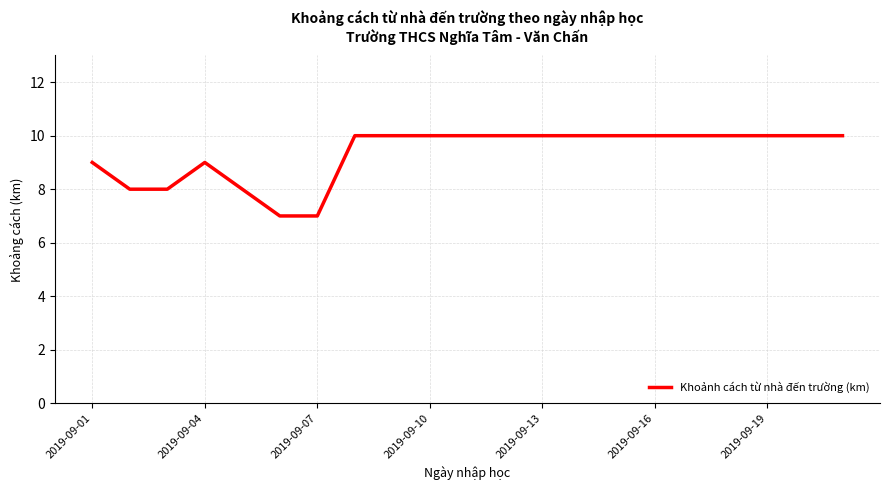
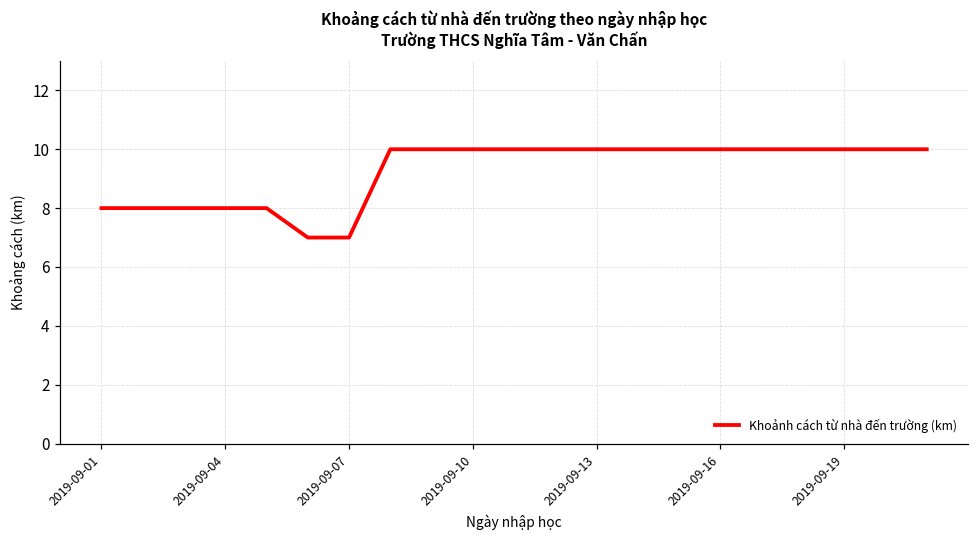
2019-09-01: 9 -> 8
2019-09-04: 9 -> 8
